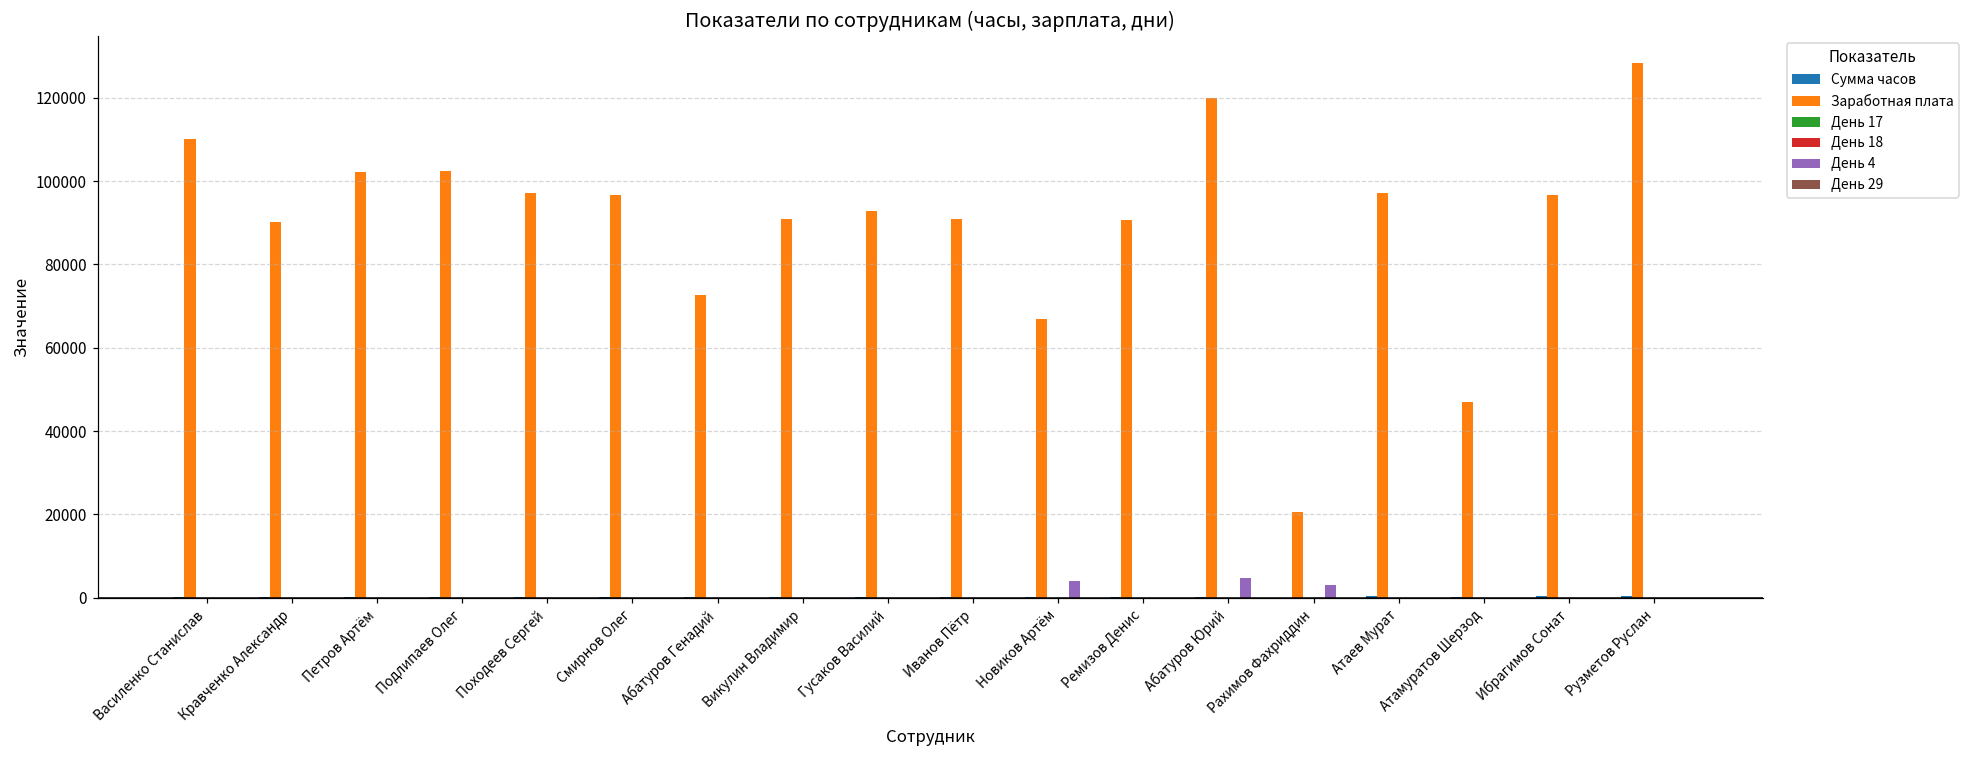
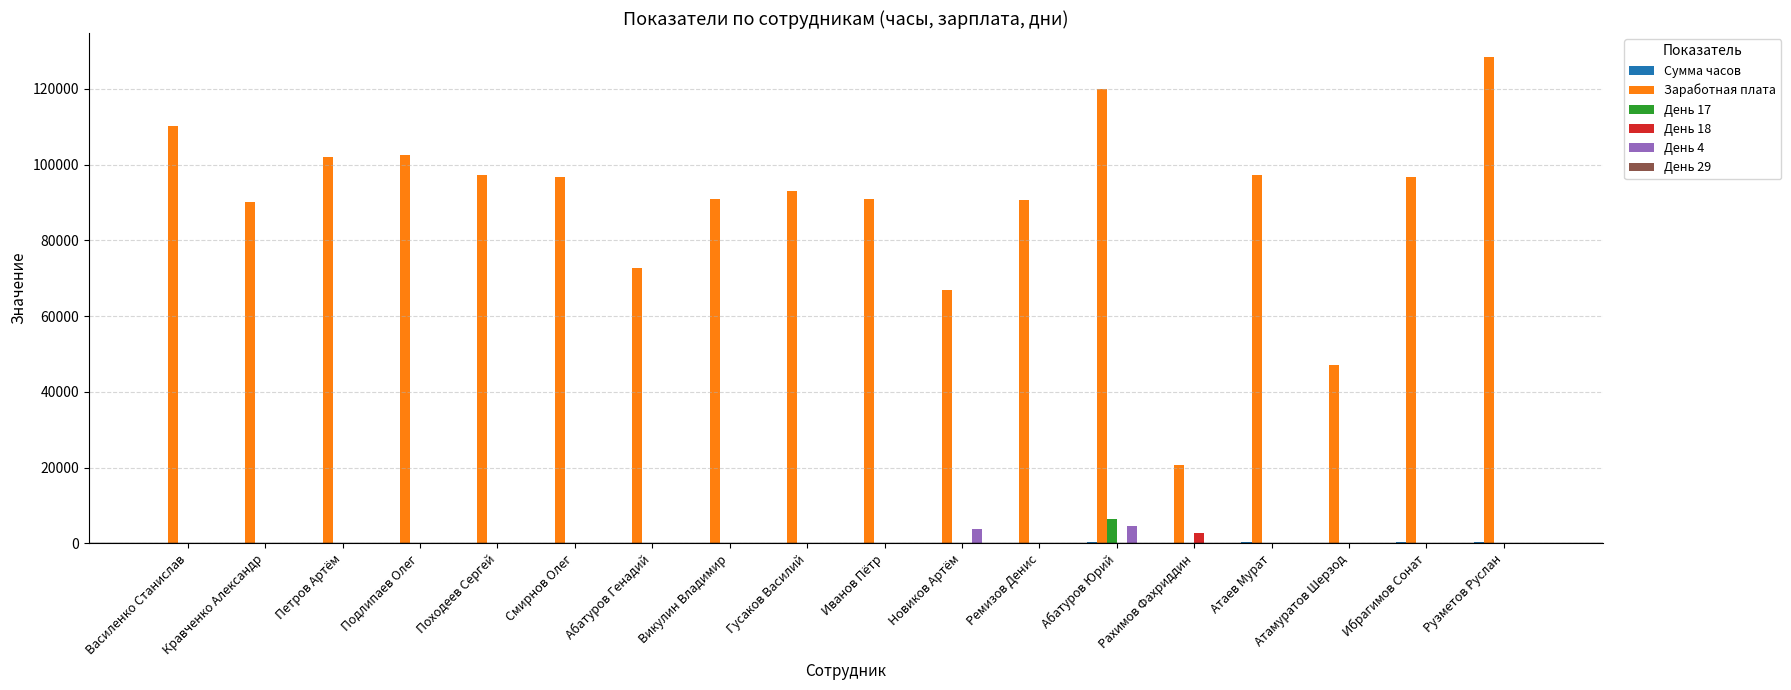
День 17, Абатуров Юрий: 0 -> 6000
День 18, Рахимов Фахриддин: 0 -> 3000
День 4, Рахимов Фахриддин: 3000 -> 0
